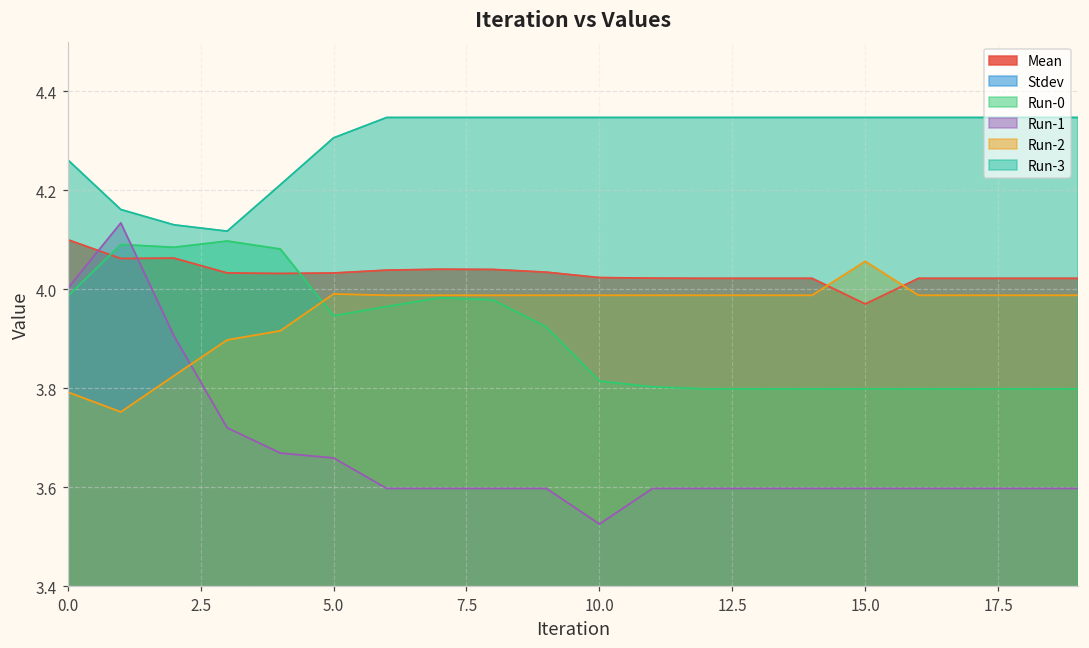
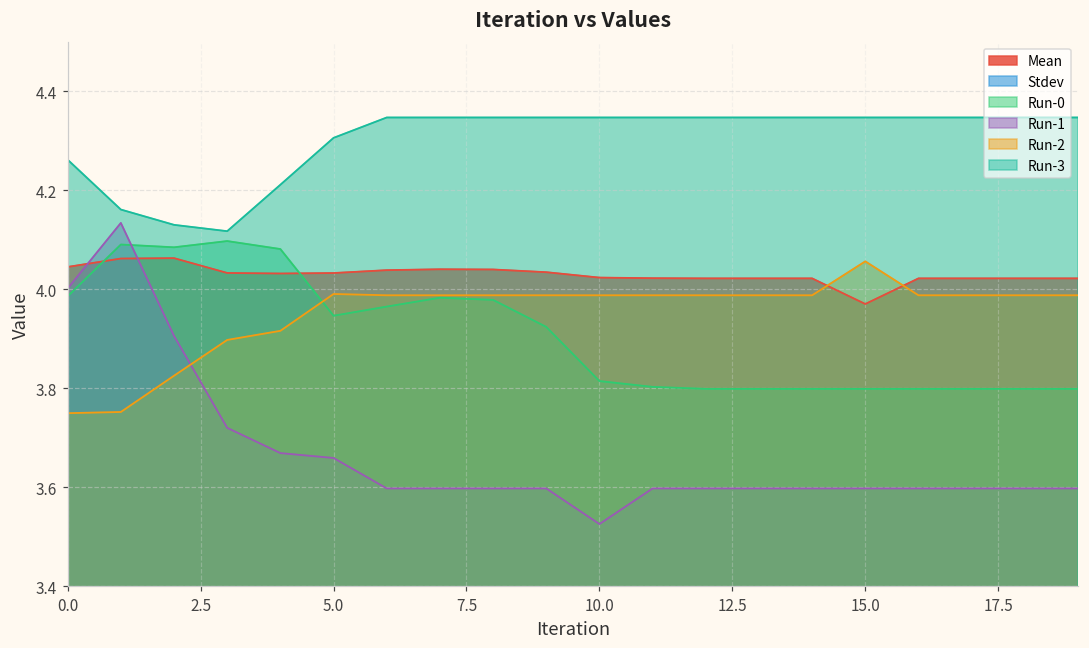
Mean, 0.0: 4.10 -> 4.04
Run-2, 0.0: 3.79 -> 3.75
